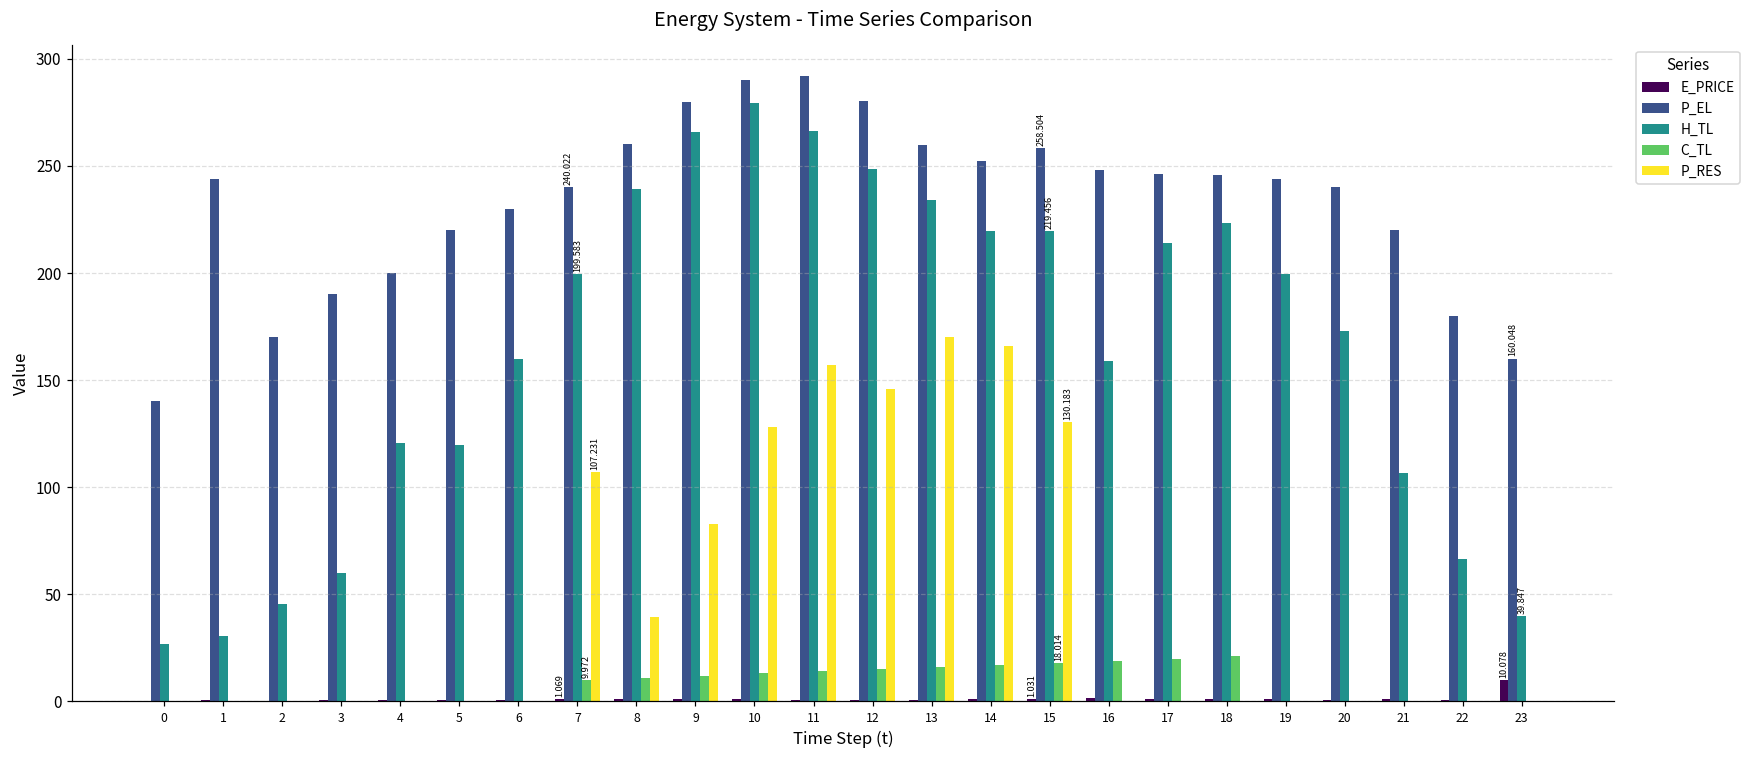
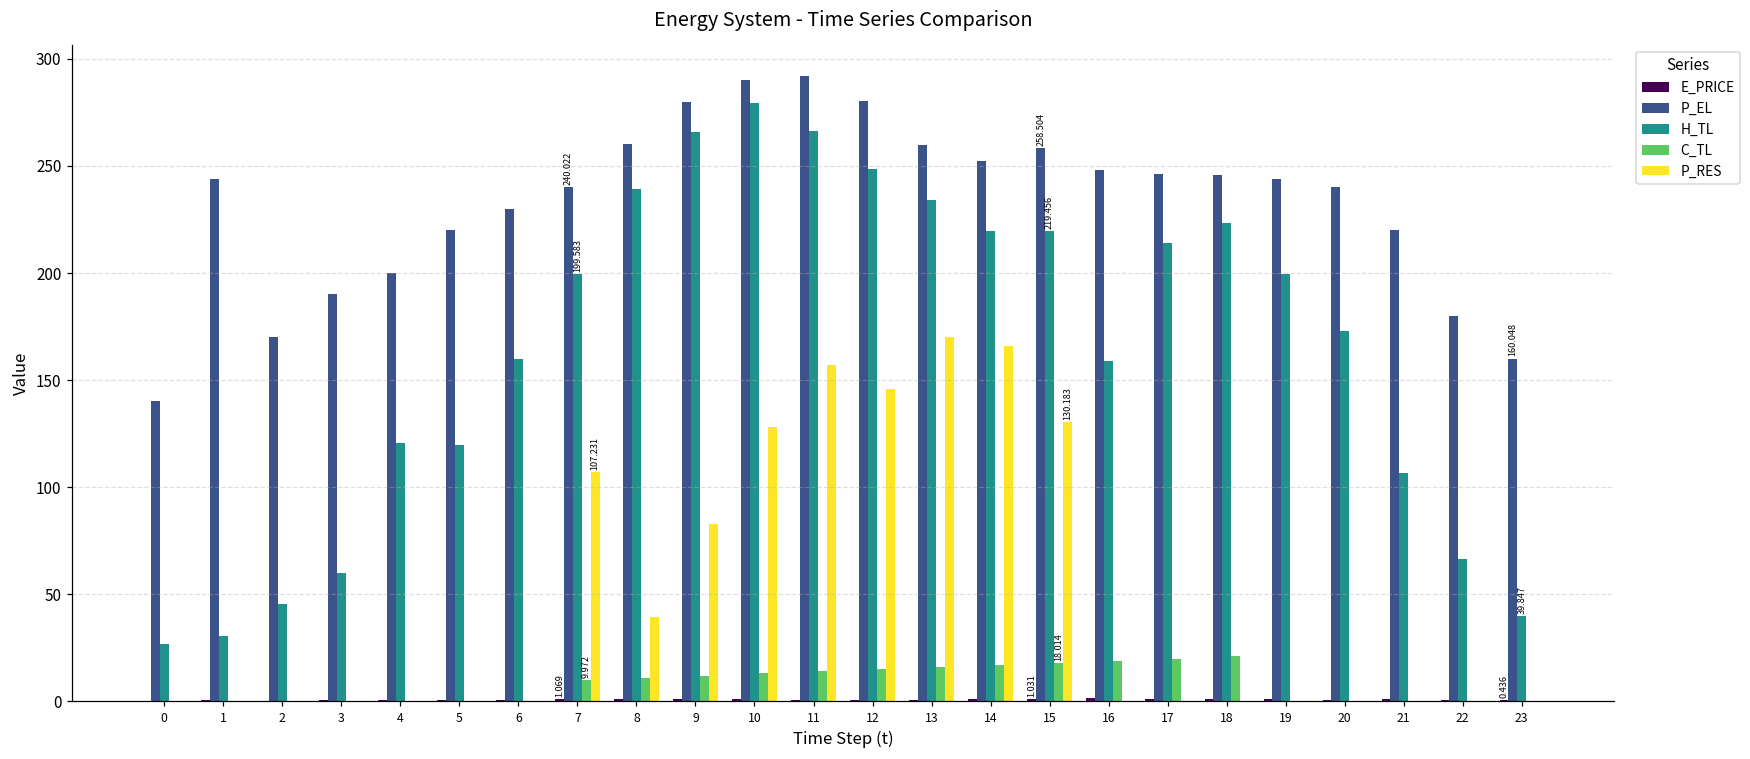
E_PRICE, 23: 10.078 -> 0.436
